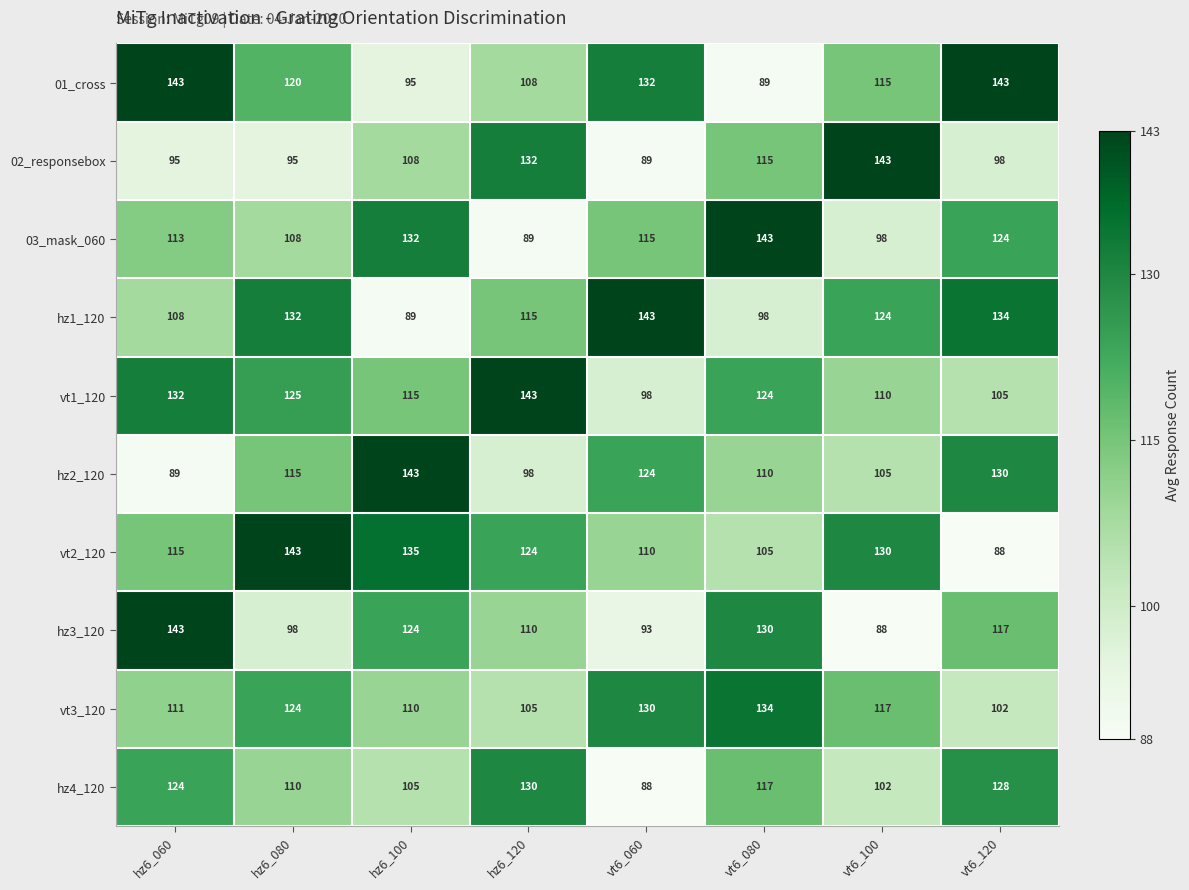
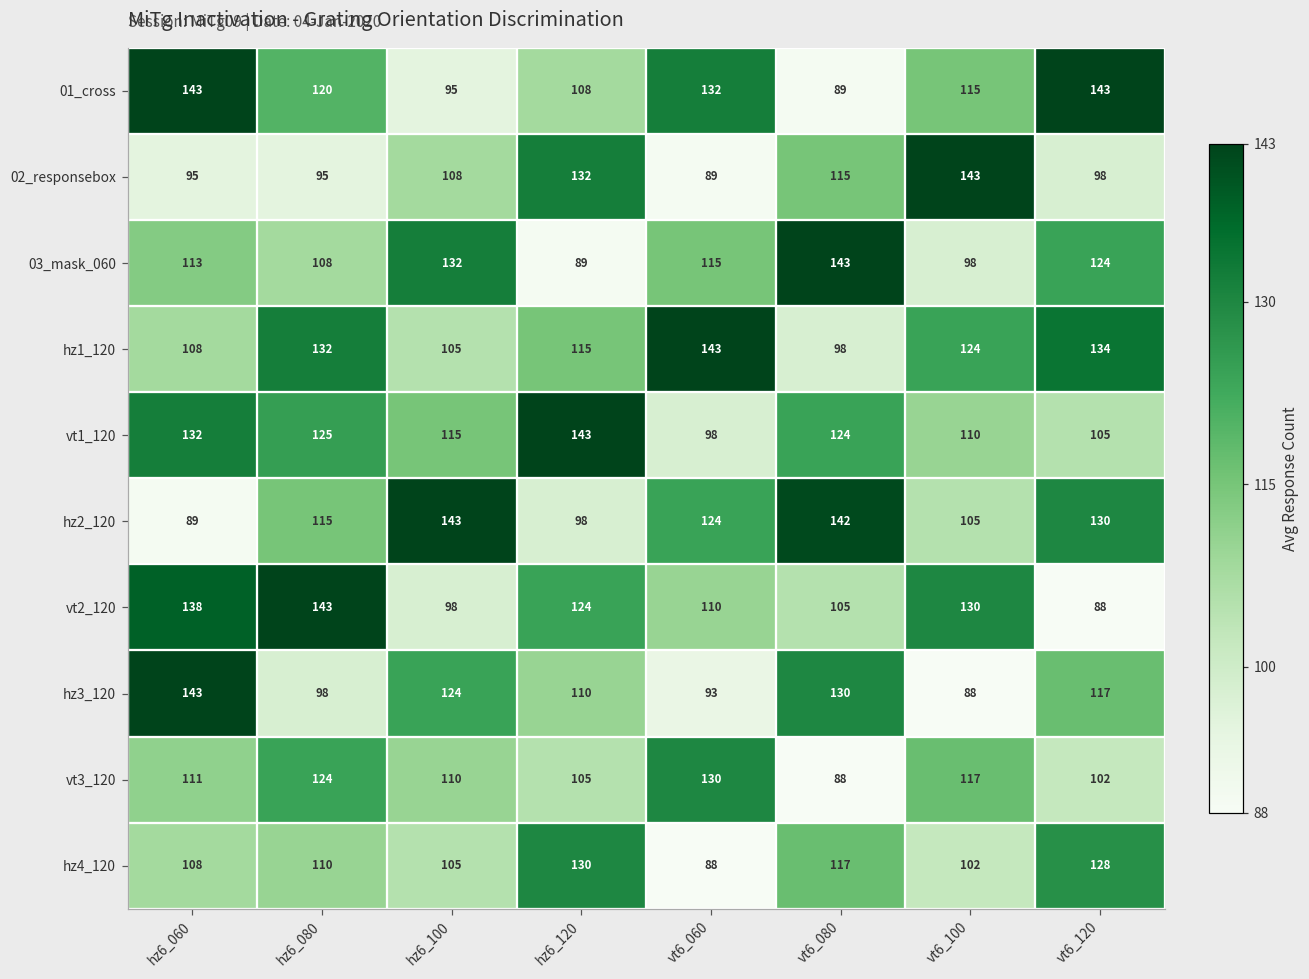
hz1_120, hz6_100: 89 -> 105
hz2_120, vt6_080: 110 -> 142
vt2_120, hz6_060: 115 -> 138
vt2_120, hz6_100: 135 -> 98
vt3_120, vt6_080: 134 -> 88
hz4_120, hz6_060: 124 -> 108
